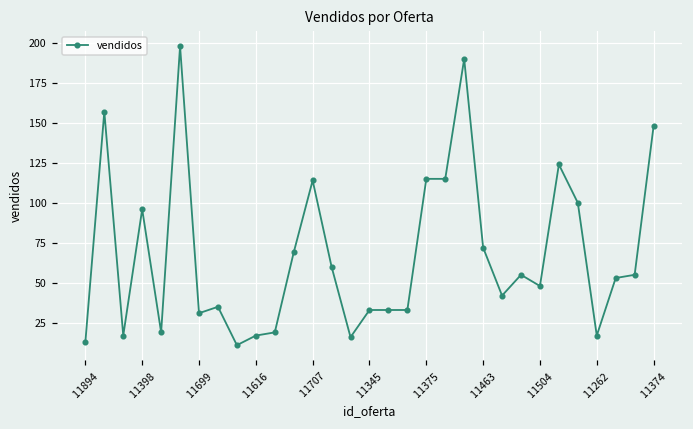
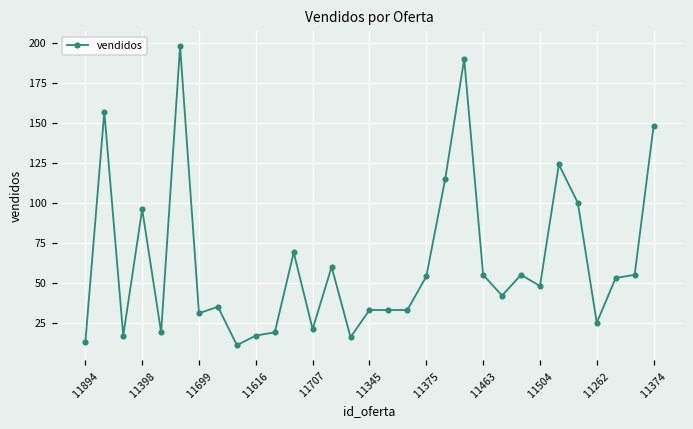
11707: 114 -> 21
11375: 115 -> 54
11463: 72 -> 55
11262: 17 -> 25
